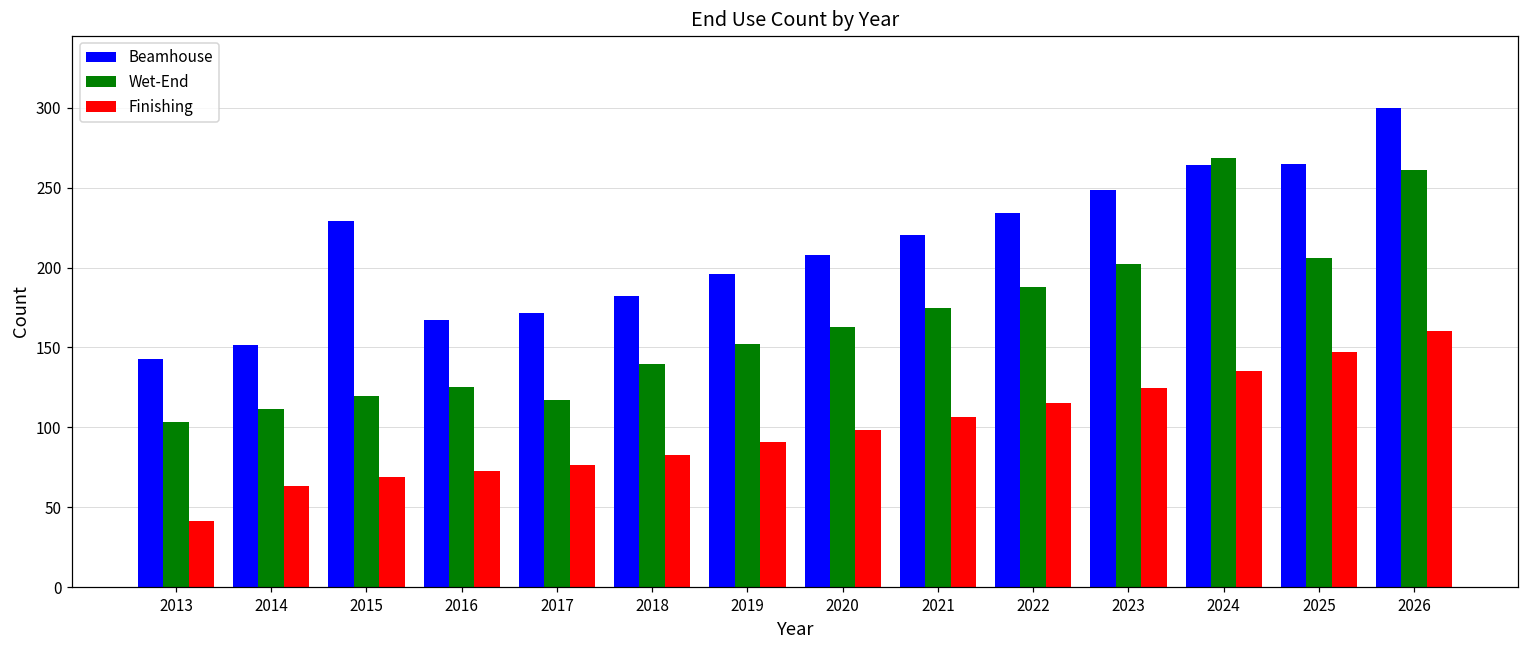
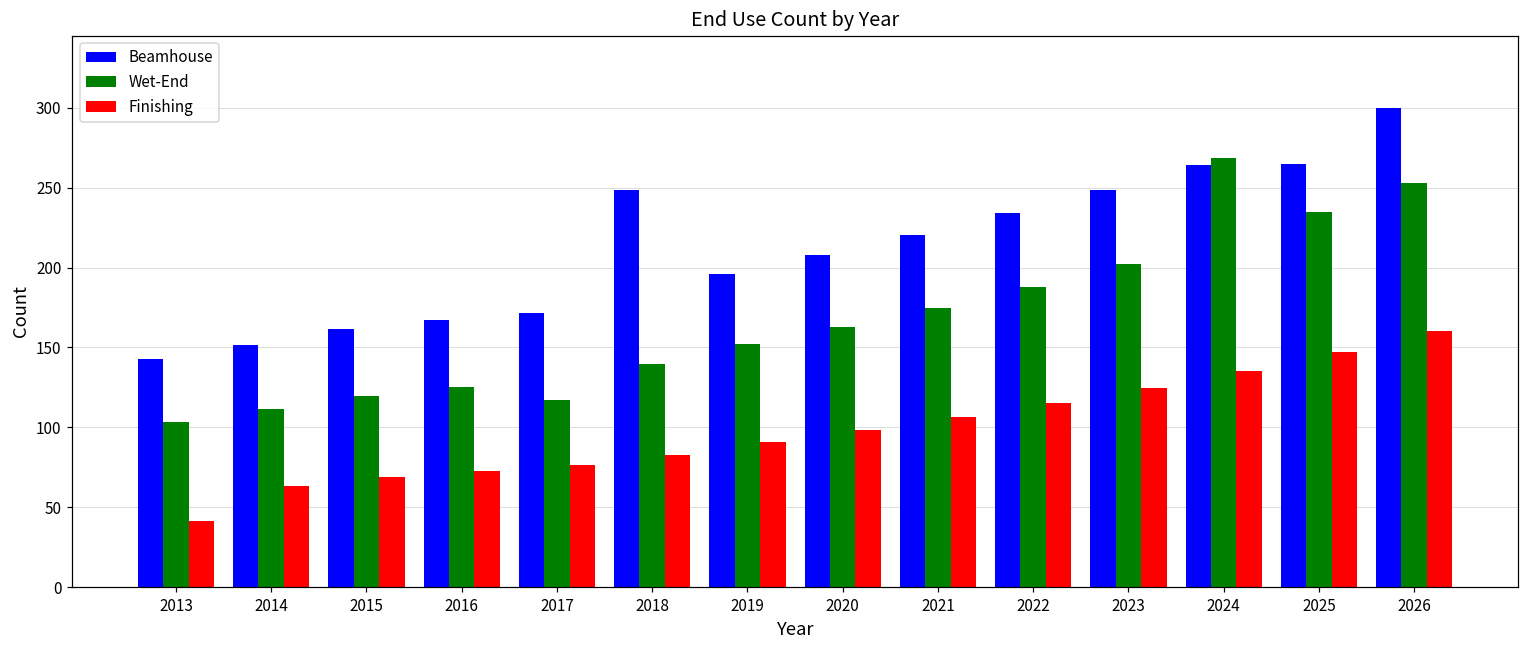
Beamhouse, 2015: 229 -> 161
Beamhouse, 2018: 182 -> 249
Wet-End, 2025: 206 -> 235
Wet-End, 2026: 261 -> 253
